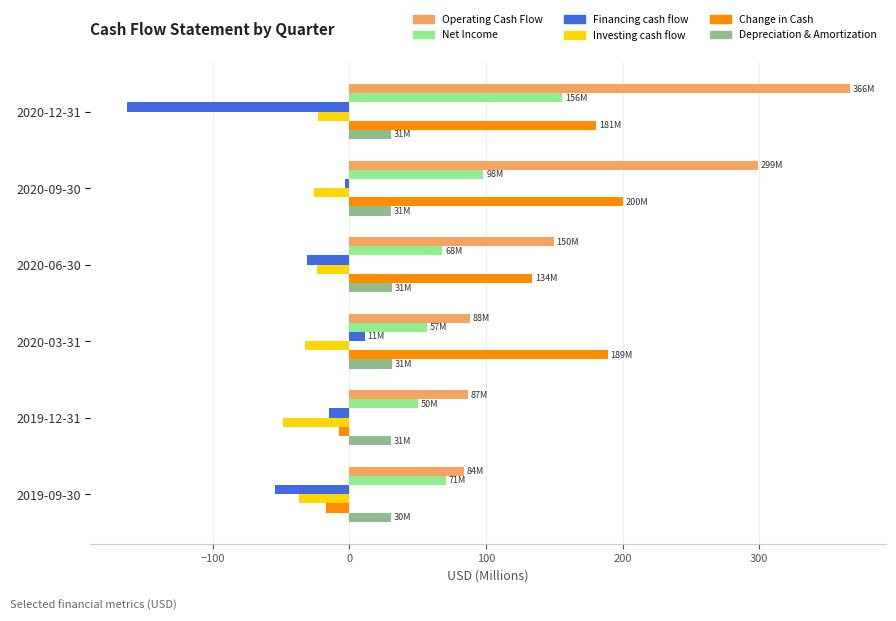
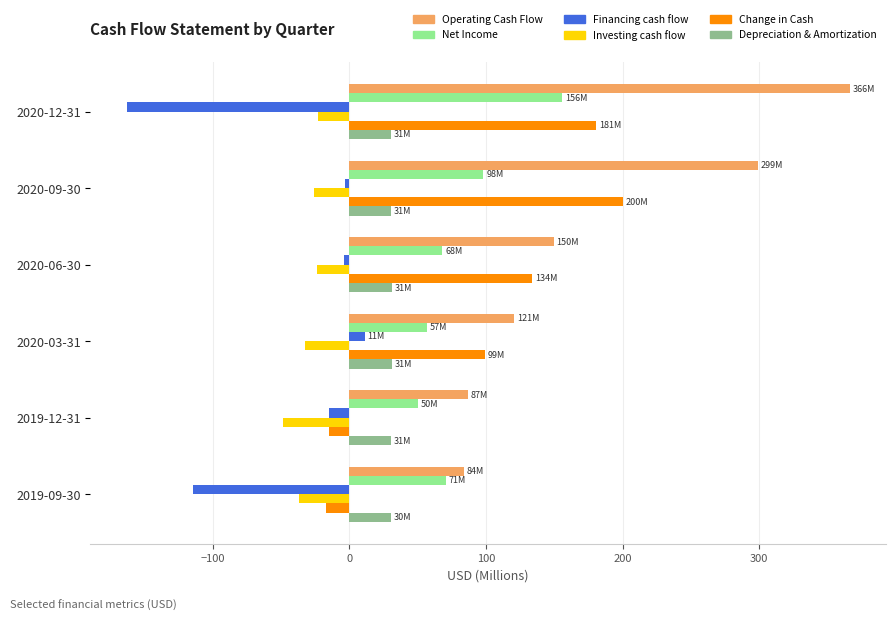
Financing cash flow, 2020-06-30: -31 -> -4
Operating Cash Flow, 2020-03-31: 88M -> 121M
Change in Cash, 2020-03-31: 189M -> 99M
Change in Cash, 2019-12-31: -8 -> -15
Financing cash flow, 2019-09-30: -54 -> -114
